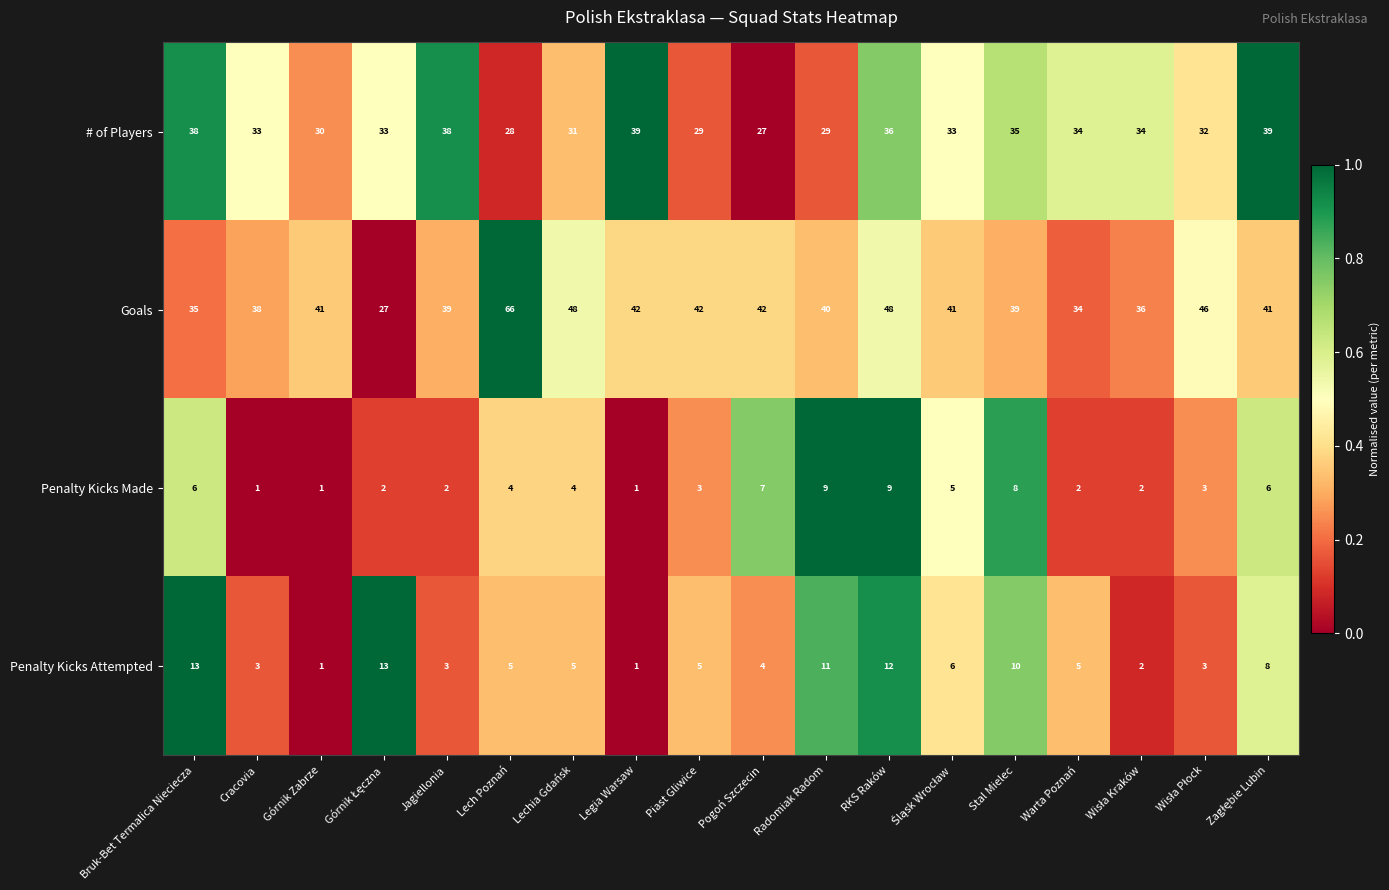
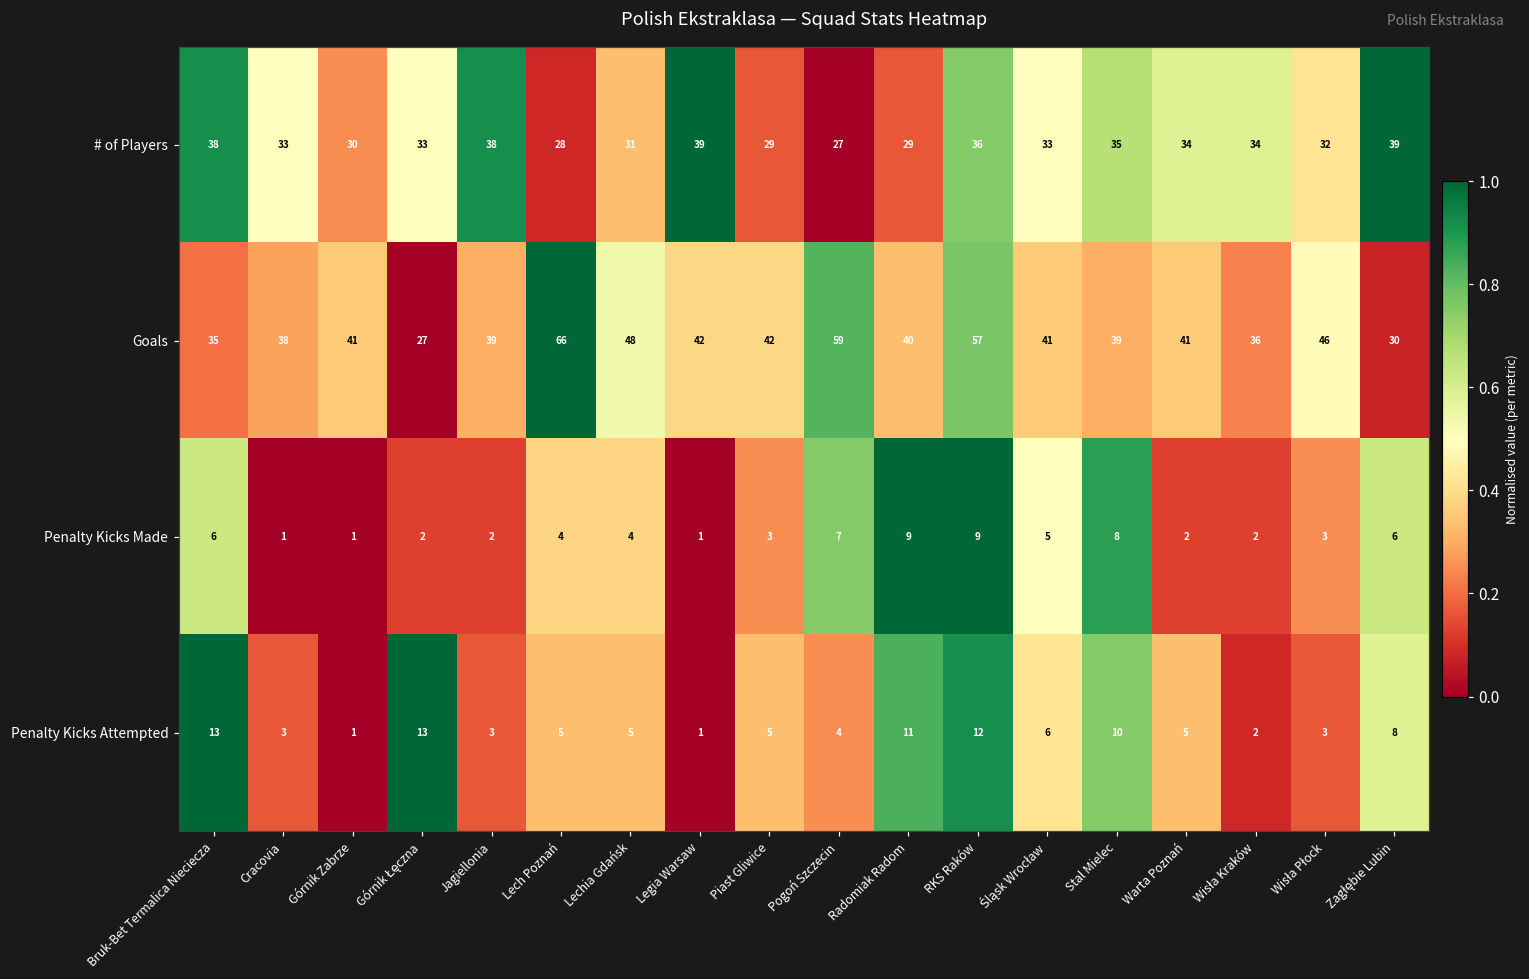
Goals, Pogoń Szczecin: 42 -> 59
Goals, RKS Raków: 48 -> 57
Goals, Warta Poznań: 34 -> 41
Goals, Zagłębie Lubin: 41 -> 30
